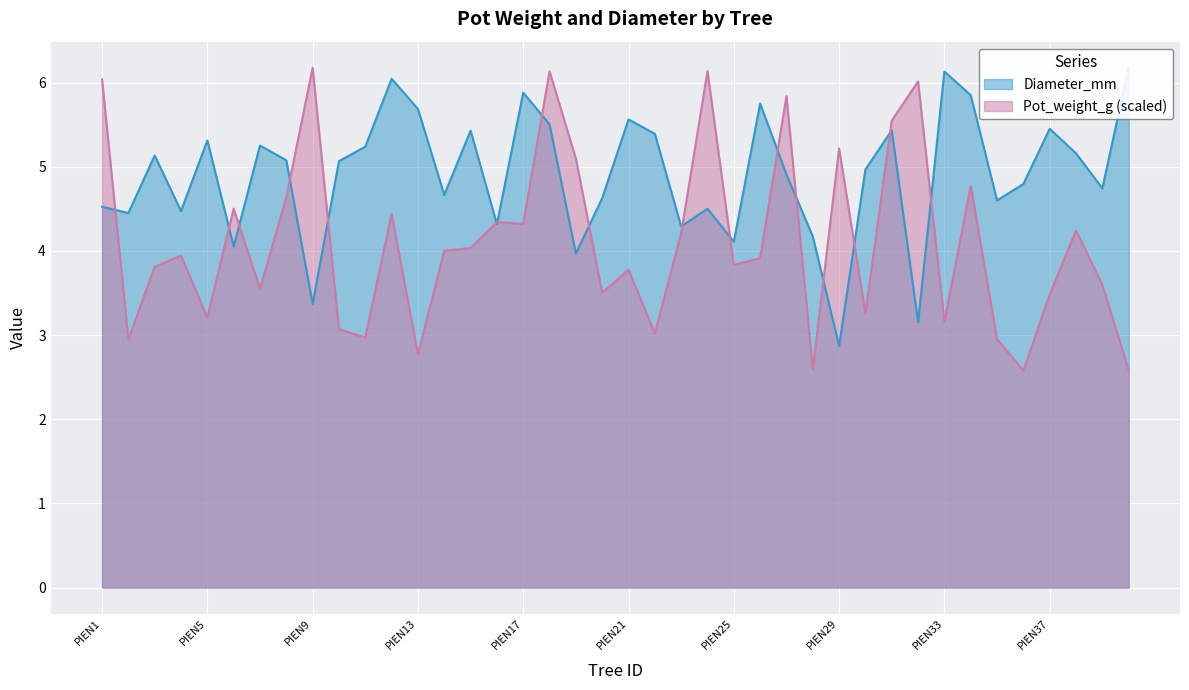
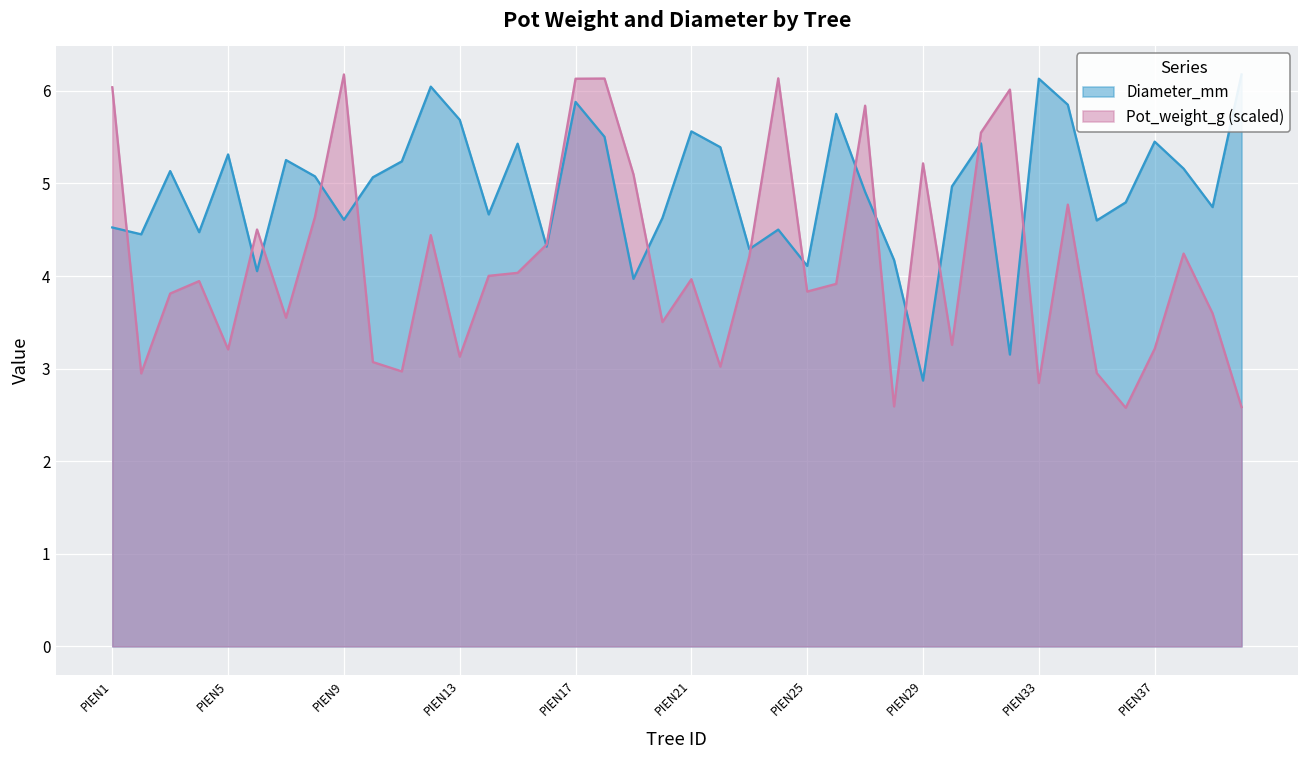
Diameter_mm, PIEN9: 3.4 -> 4.6
Pot_weight_g (scaled), PIEN13: 2.8 -> 3.1
Pot_weight_g (scaled), PIEN17: 4.3 -> 6.1
Pot_weight_g (scaled), PIEN21: 3.8 -> 4.0
Pot_weight_g (scaled), PIEN33: 3.2 -> 2.8
Pot_weight_g (scaled), PIEN37: 3.5 -> 3.2
